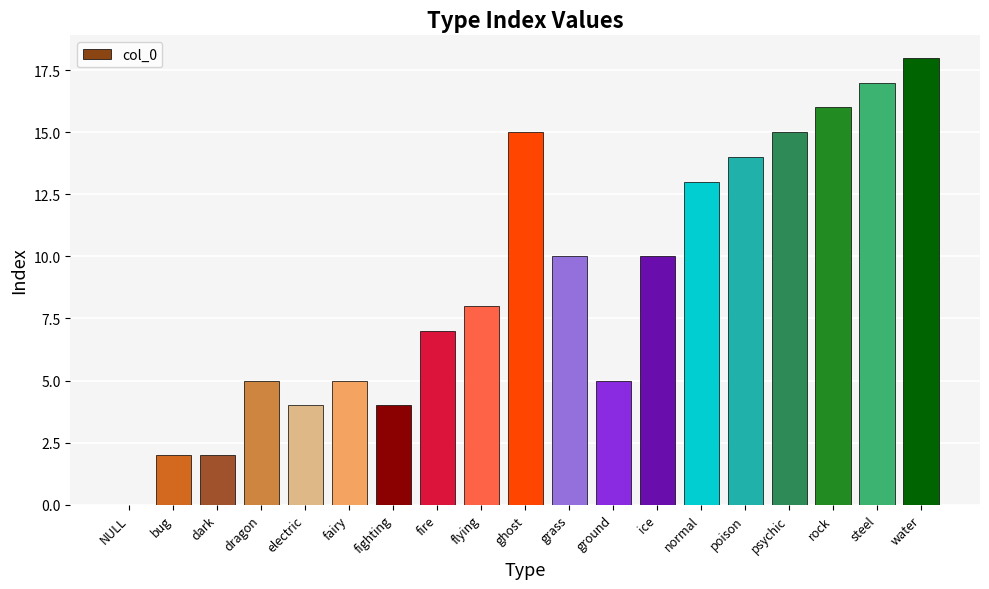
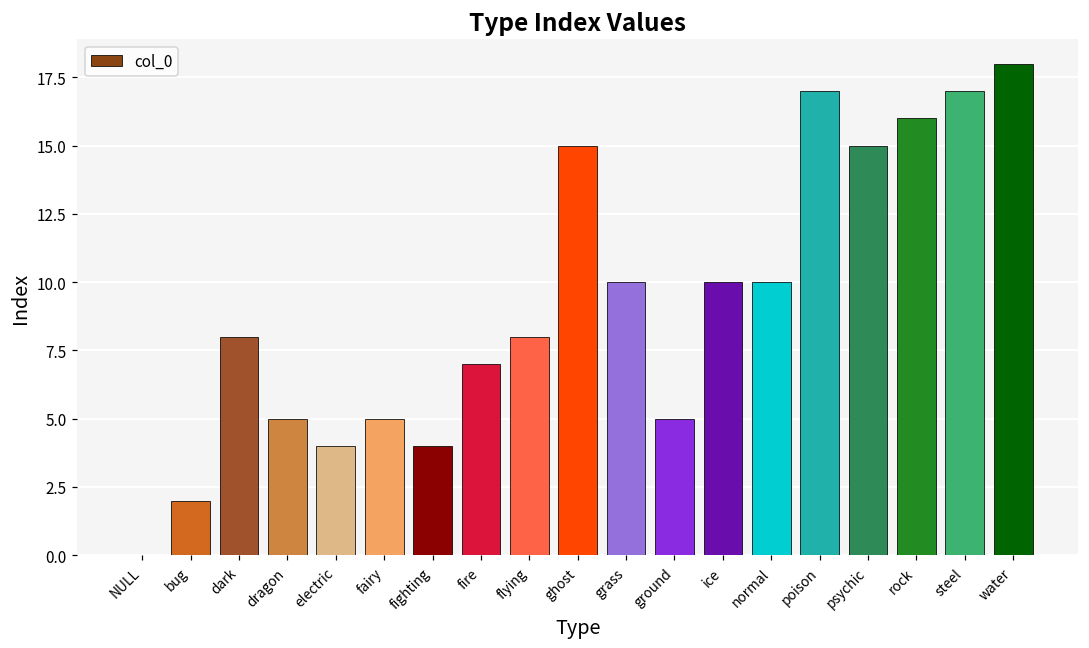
dark: 2 -> 8
normal: 13 -> 10
poison: 14 -> 17
